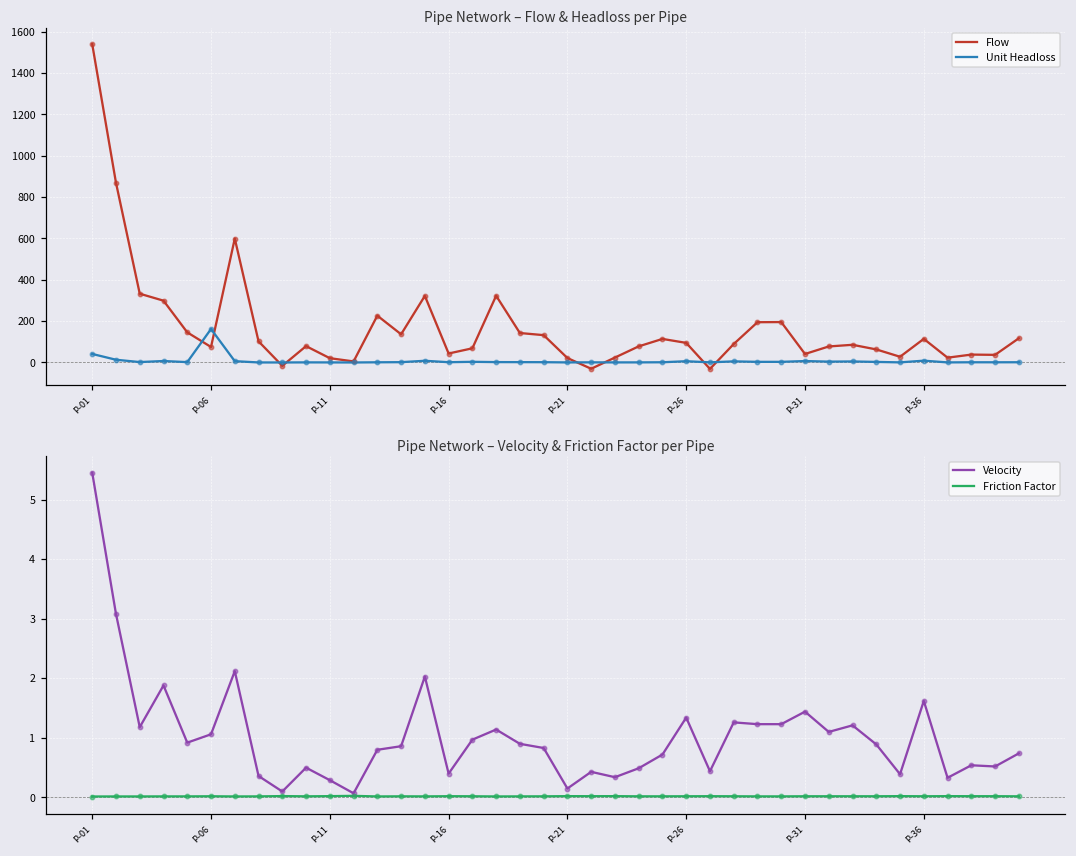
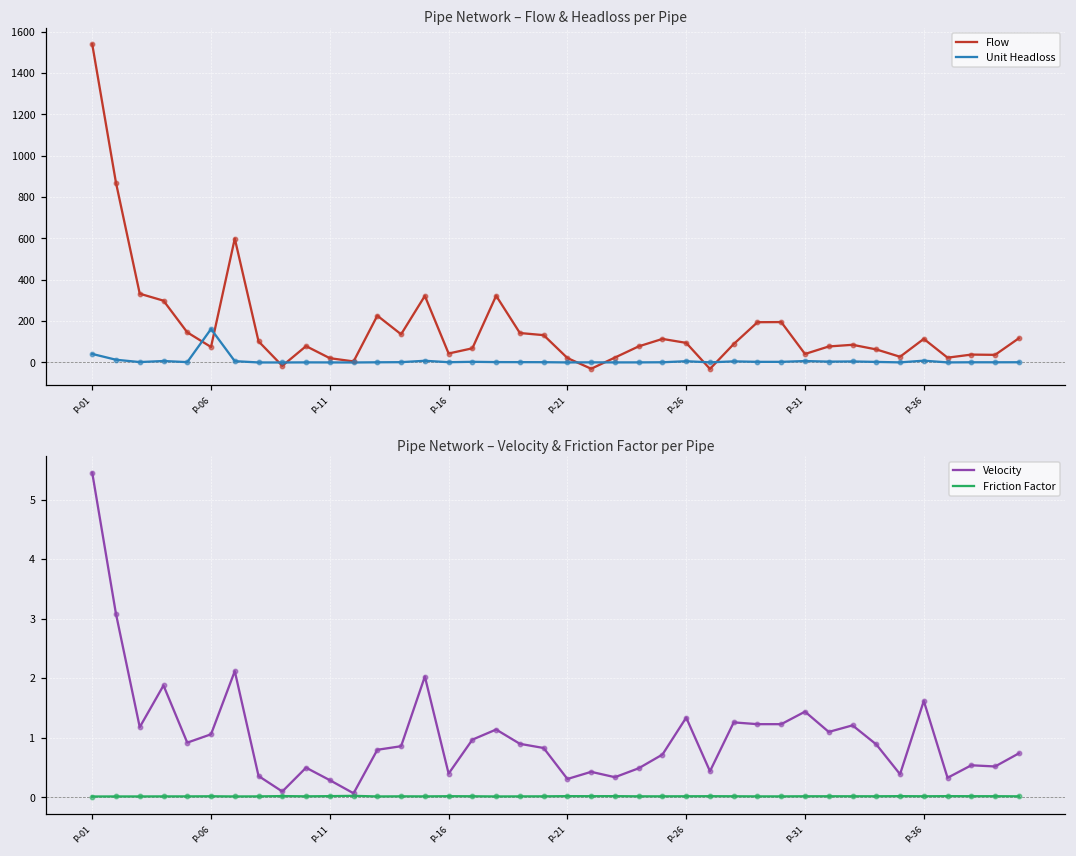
Pipe Network – Velocity & Friction Factor per Pipe, Velocity, P-21: 0.2 -> 0.3
